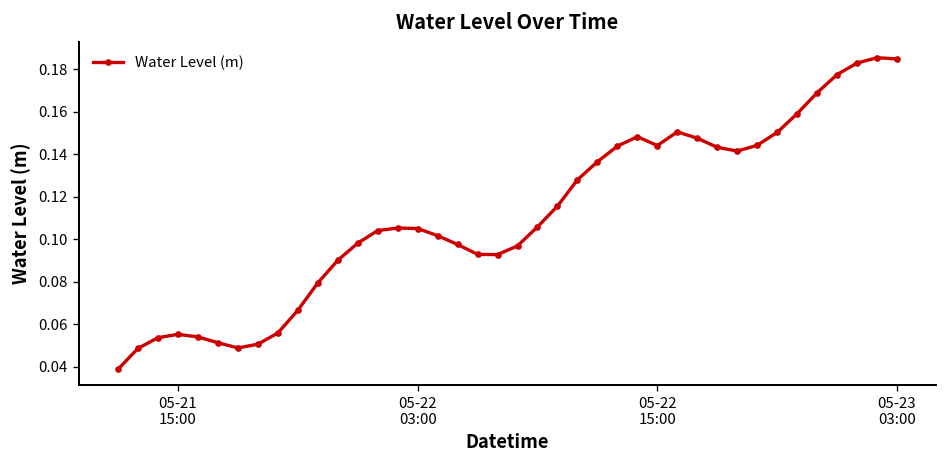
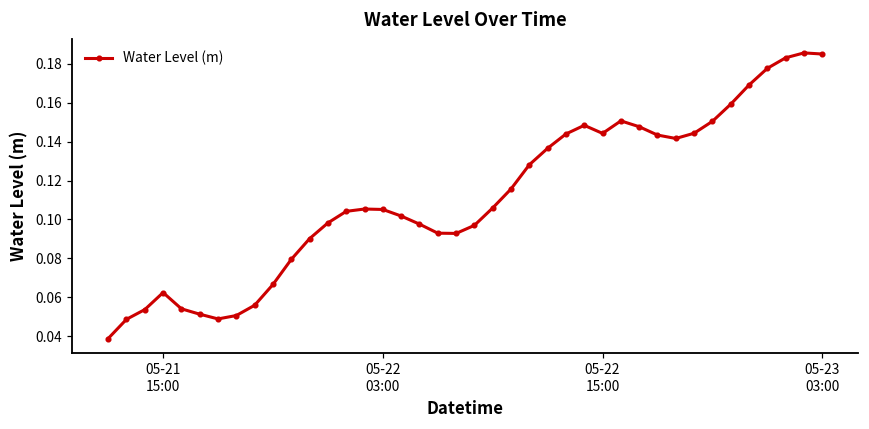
05-21 15:00: 0.055 -> 0.062
